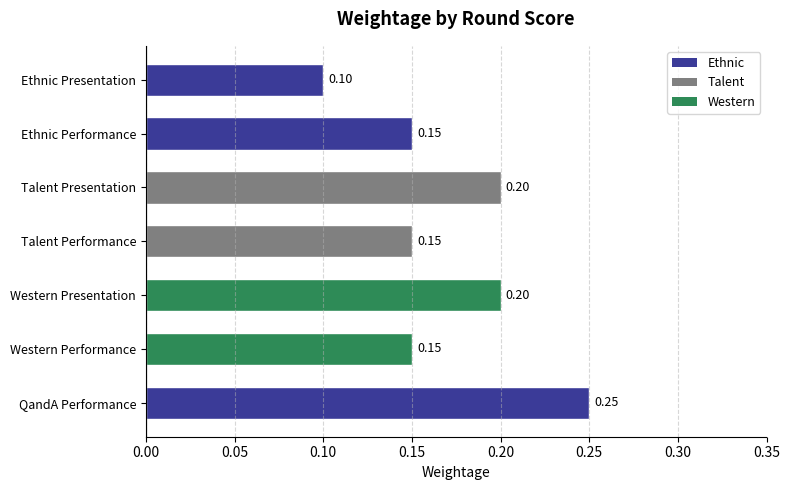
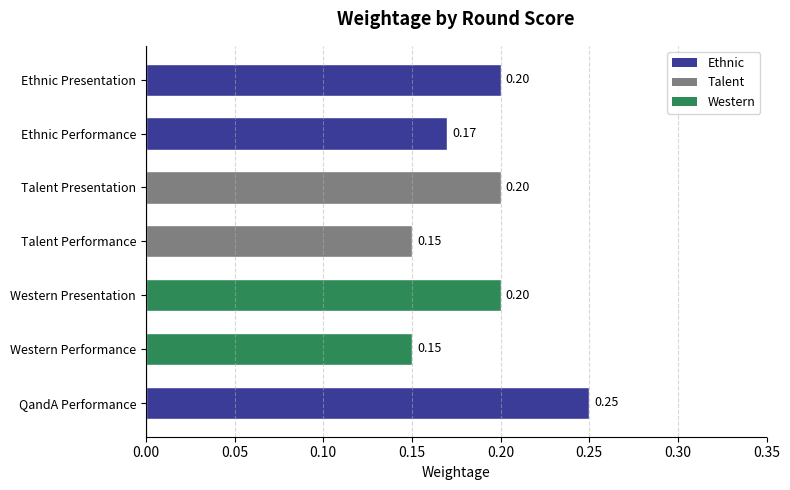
Ethnic Presentation: 0.10 -> 0.20
Ethnic Performance: 0.15 -> 0.17
